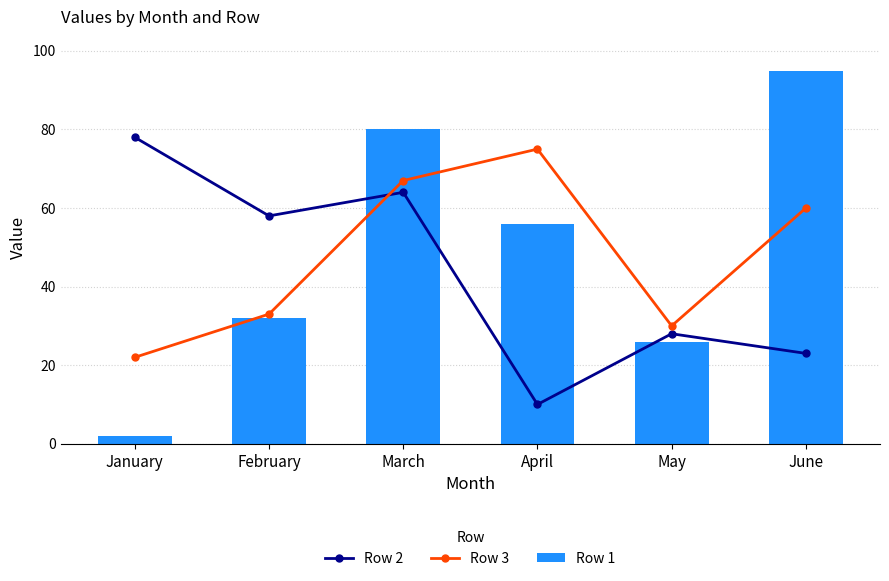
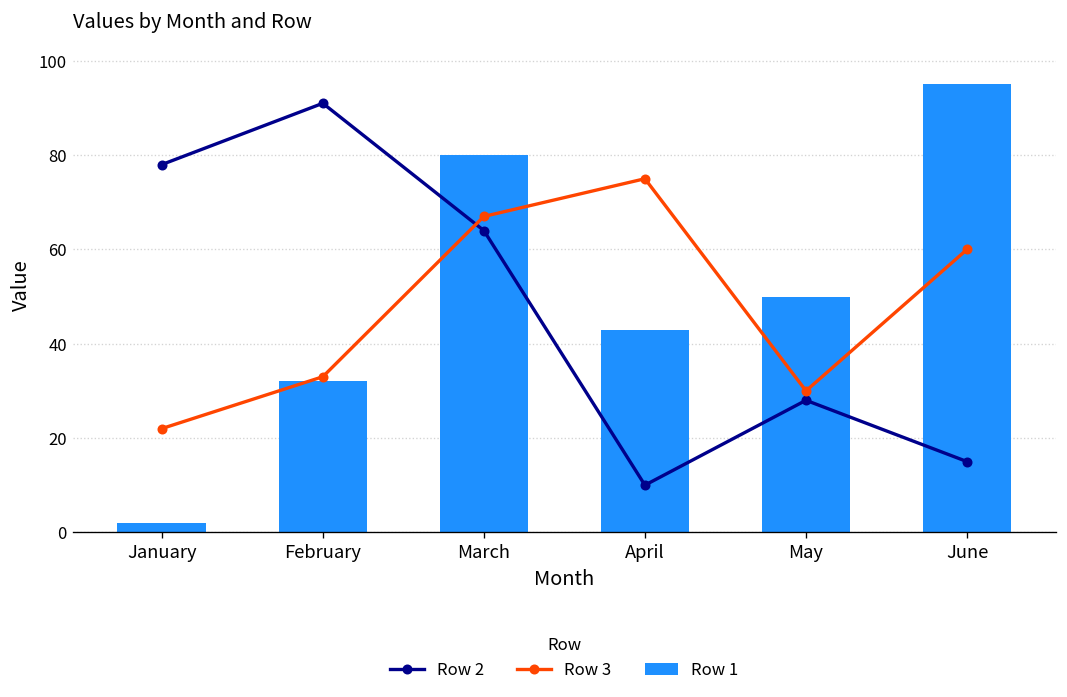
Row 2, February: 58 -> 91
Row 1, April: 56 -> 43
Row 1, May: 26 -> 50
Row 2, June: 23 -> 15
